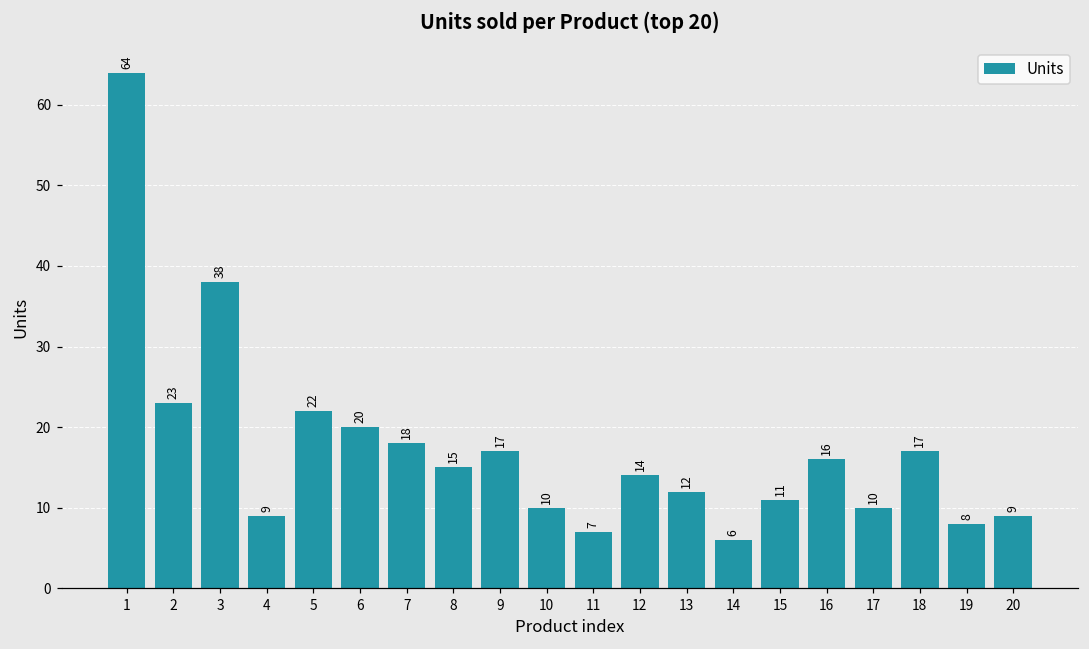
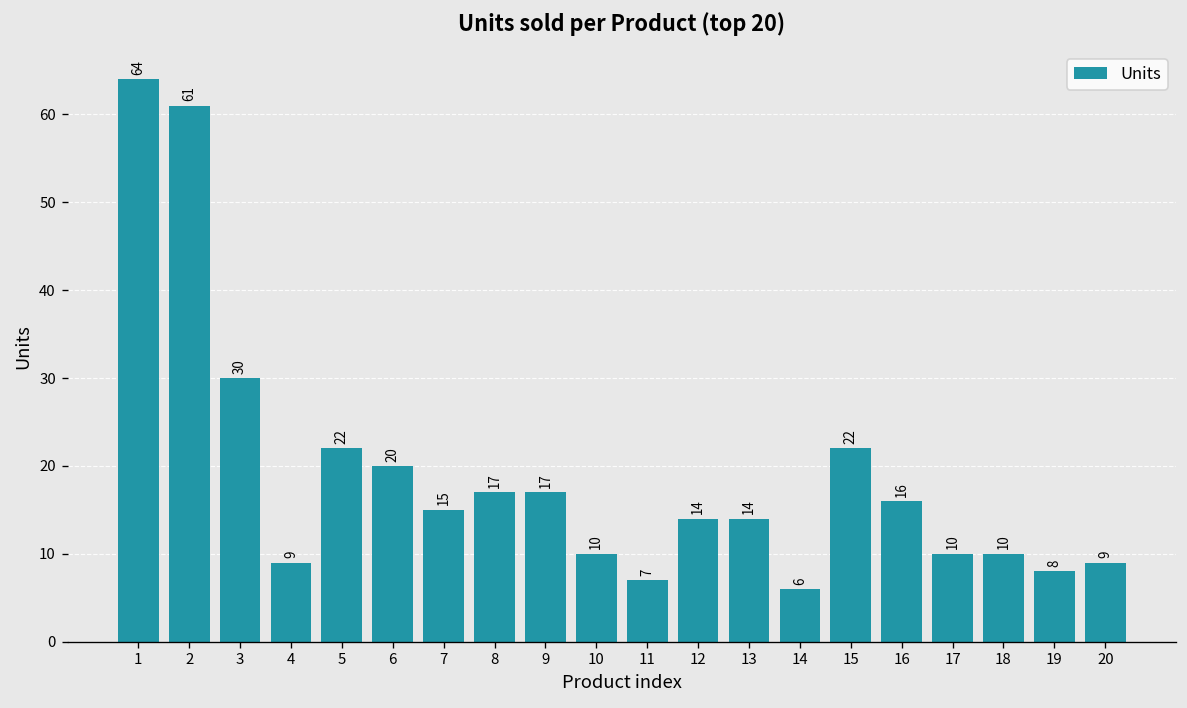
2: 23 -> 61
3: 38 -> 30
7: 18 -> 15
8: 15 -> 17
13: 12 -> 14
15: 11 -> 22
18: 17 -> 10
